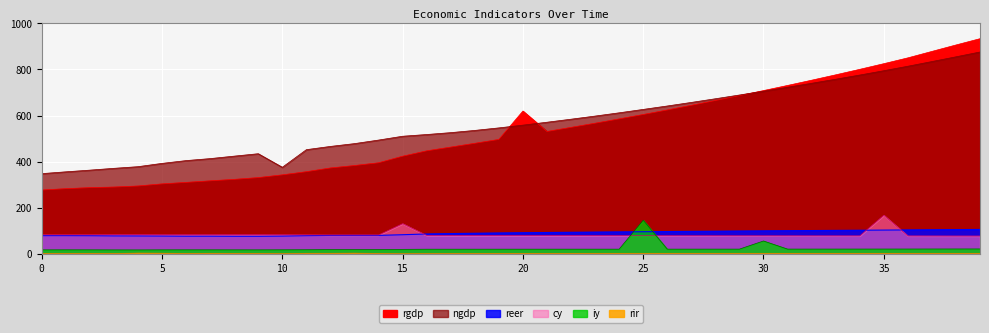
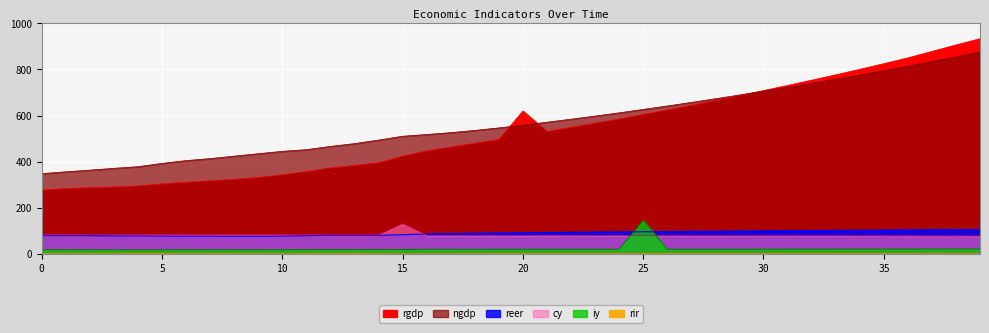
ngdp, 10: 380 -> 450
iy, 30: 60 -> 20
cy, 35: 170 -> 80
